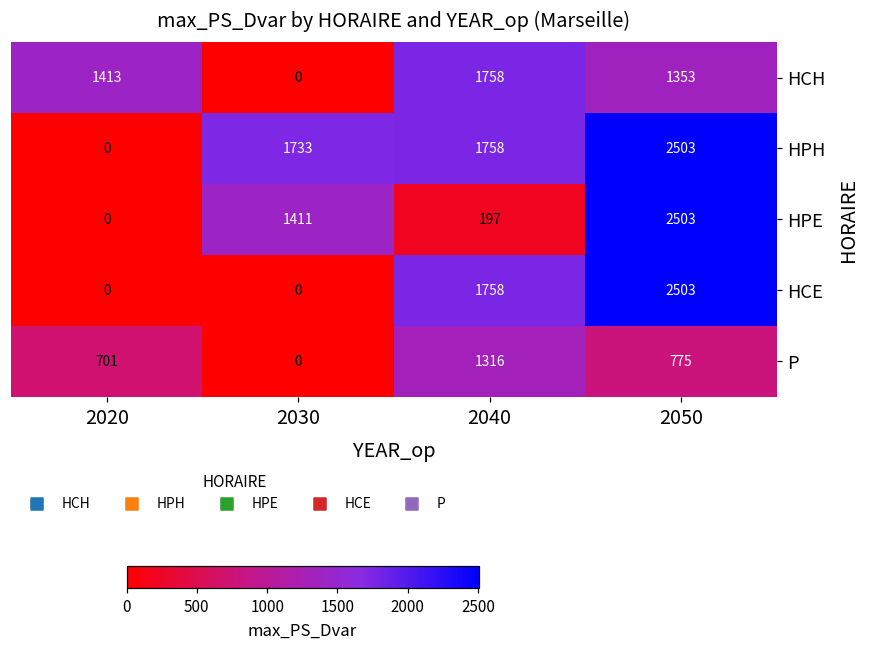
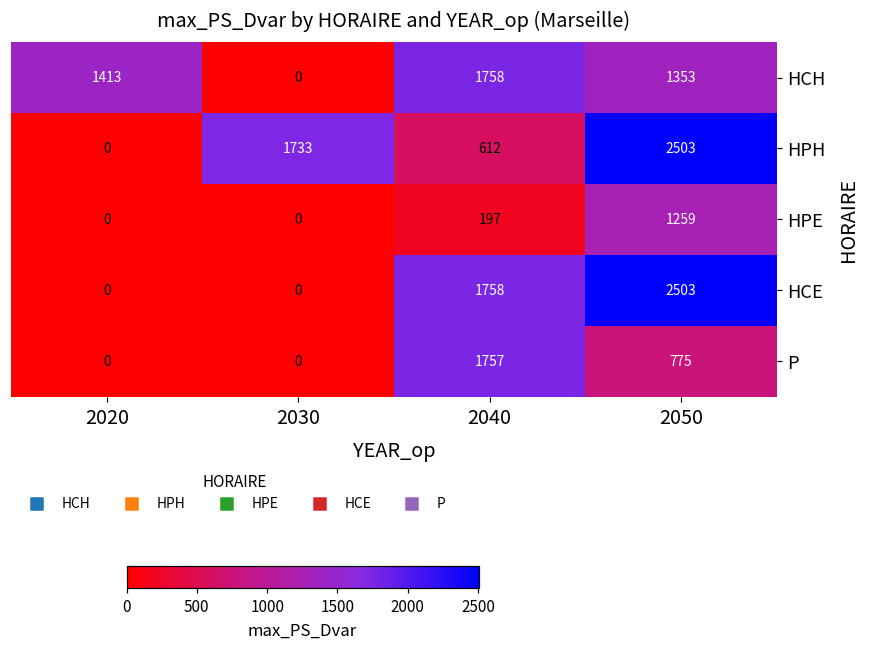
HPH, 2040: 1758 -> 612
HPE, 2030: 1411 -> 0
HPE, 2050: 2503 -> 1259
P, 2020: 701 -> 0
P, 2040: 1316 -> 1757
